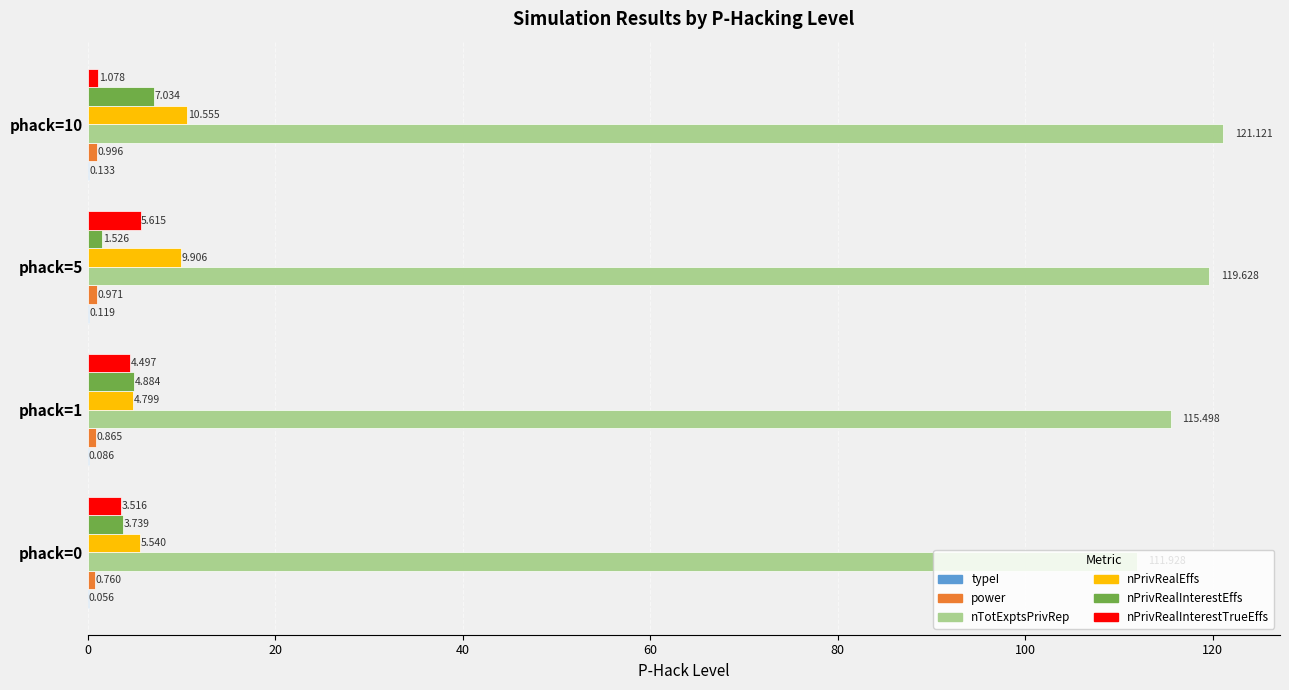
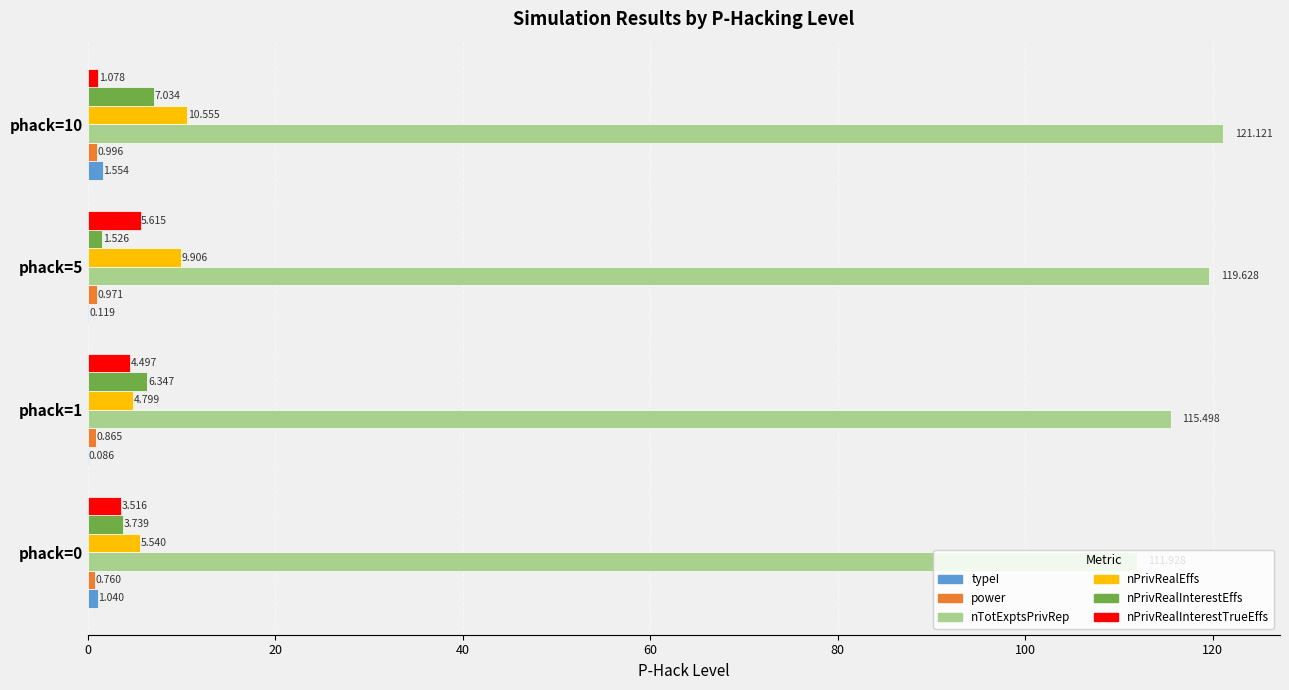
typeI, phack=10: 0.133 -> 1.554
nPrivRealInterestEffs, phack=1: 4.884 -> 6.347
typeI, phack=0: 0.056 -> 1.040
